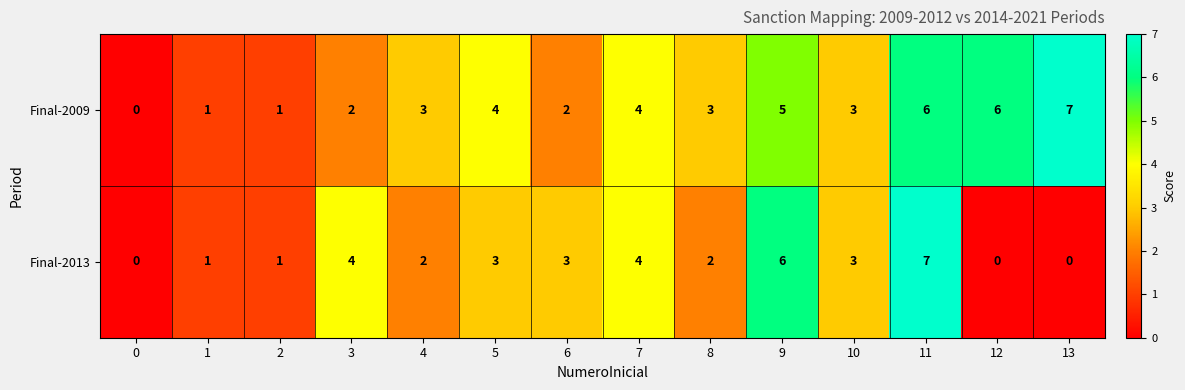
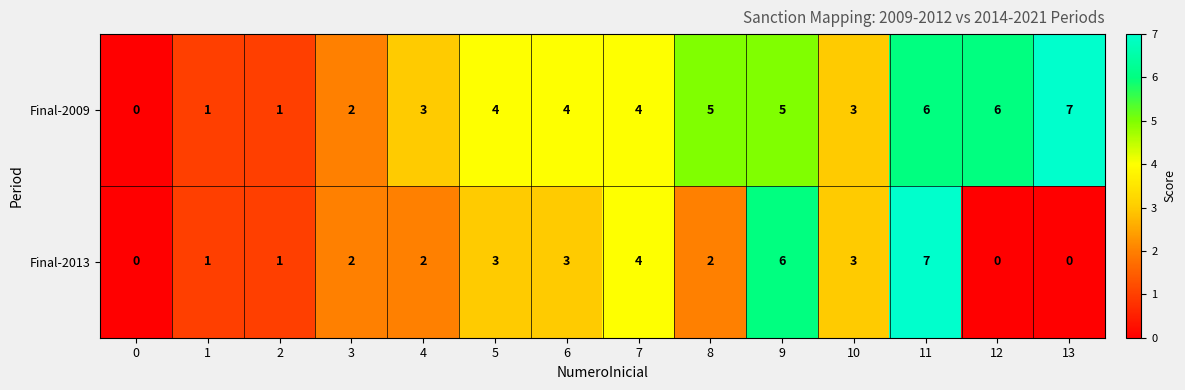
Final-2009, 6: 2 -> 4
Final-2009, 8: 3 -> 5
Final-2013, 3: 4 -> 2
